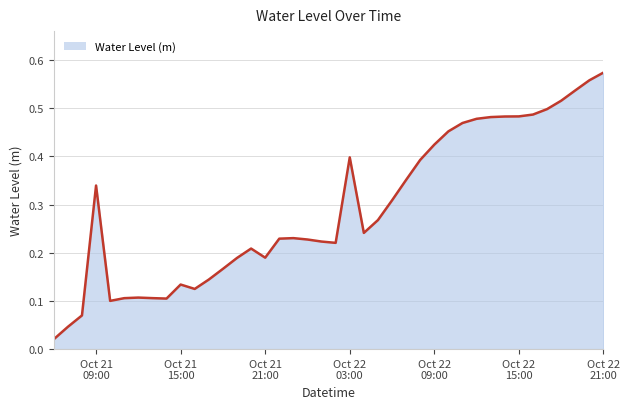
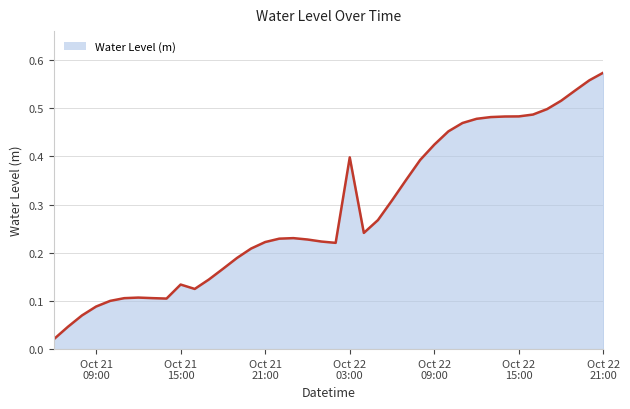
Oct 21 09:00: 0.34 -> 0.09
Oct 21 21:00: 0.19 -> 0.22
